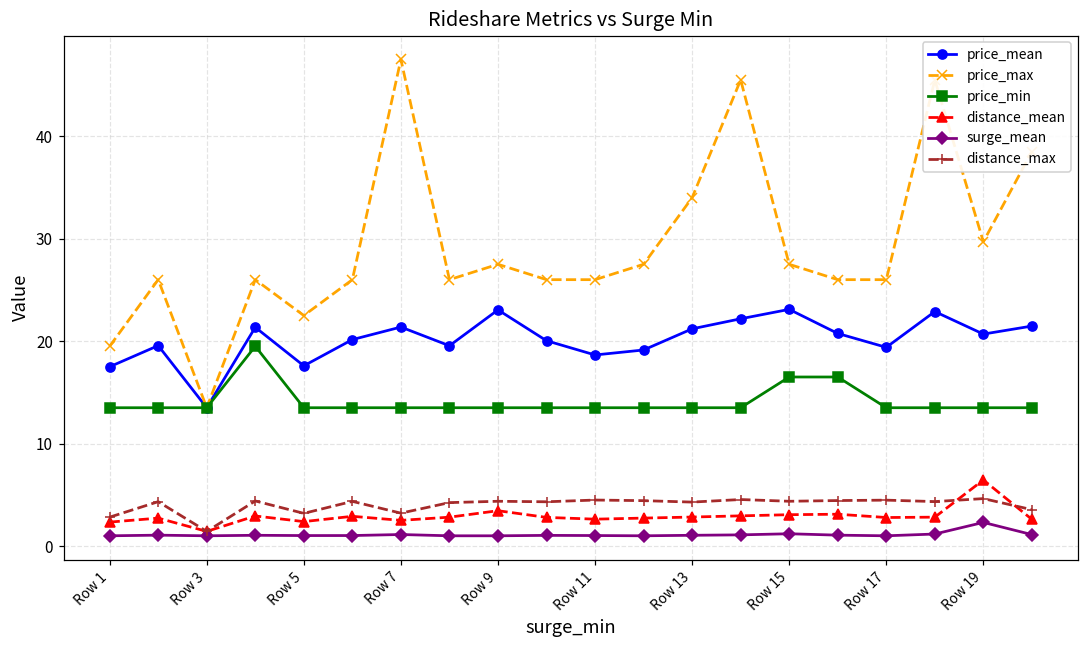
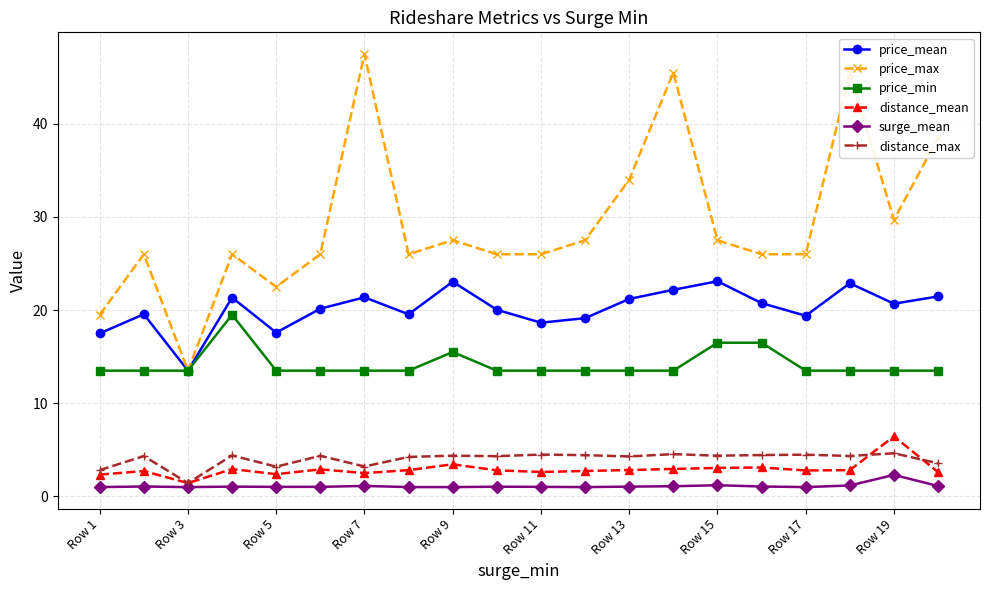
price_min, Row 9: 14 -> 16
